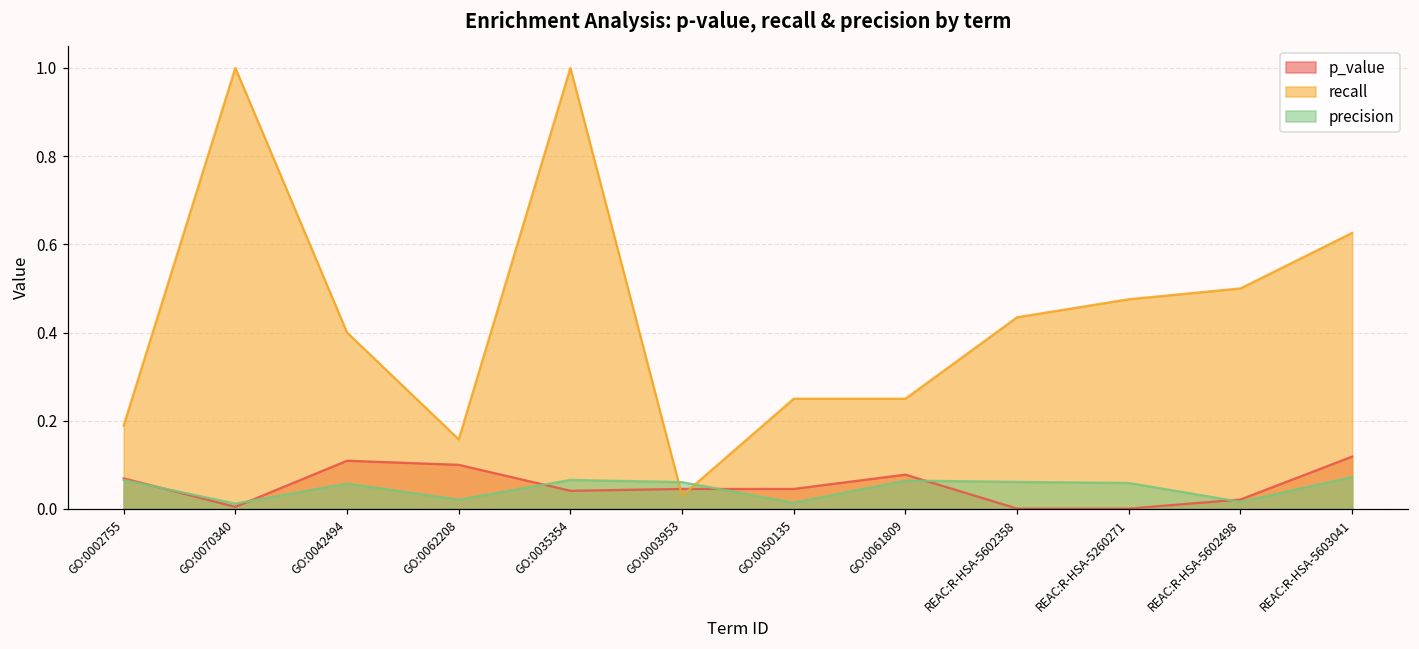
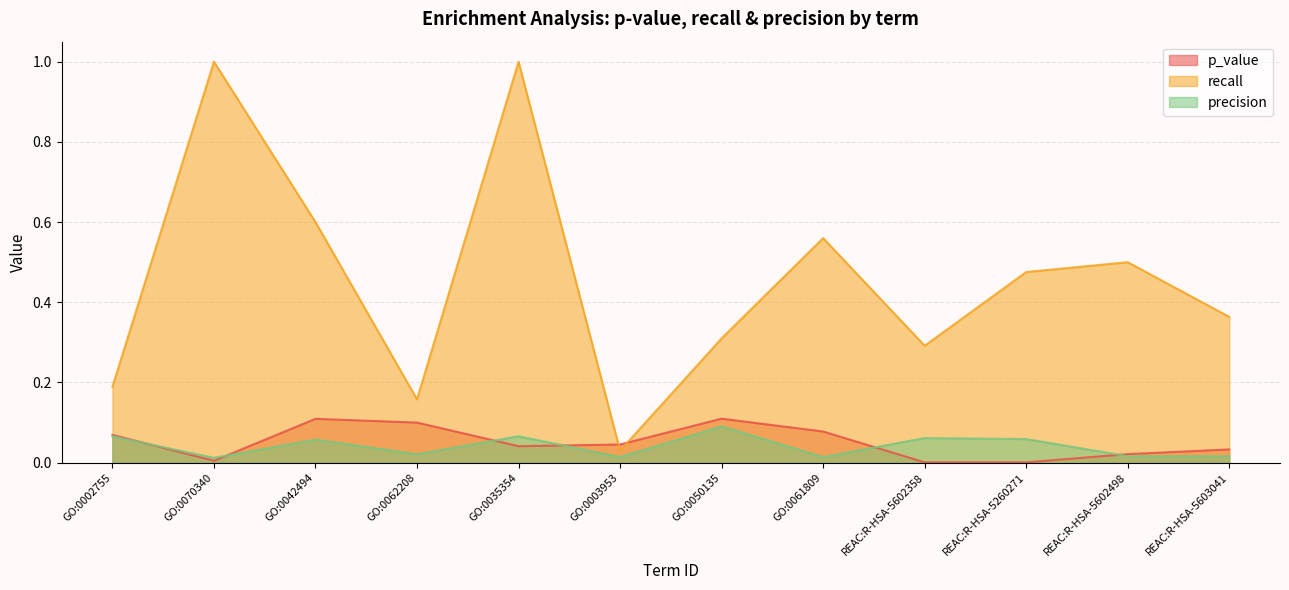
recall, GO:0042494: 0.4 -> 0.6
precision, GO:0003953: 0.06 -> 0.01
p_value, GO:0050135: 0.05 -> 0.11
recall, GO:0050135: 0.25 -> 0.31
precision, GO:0050135: 0.01 -> 0.09
recall, GO:0061809: 0.25 -> 0.56
precision, GO:0061809: 0.06 -> 0.01
recall, REAC:R-HSA-5602358: 0.43 -> 0.29
p_value, REAC:R-HSA-5603041: 0.12 -> 0.03
recall, REAC:R-HSA-5603041: 0.63 -> 0.36
precision, REAC:R-HSA-5603041: 0.07 -> 0.02
